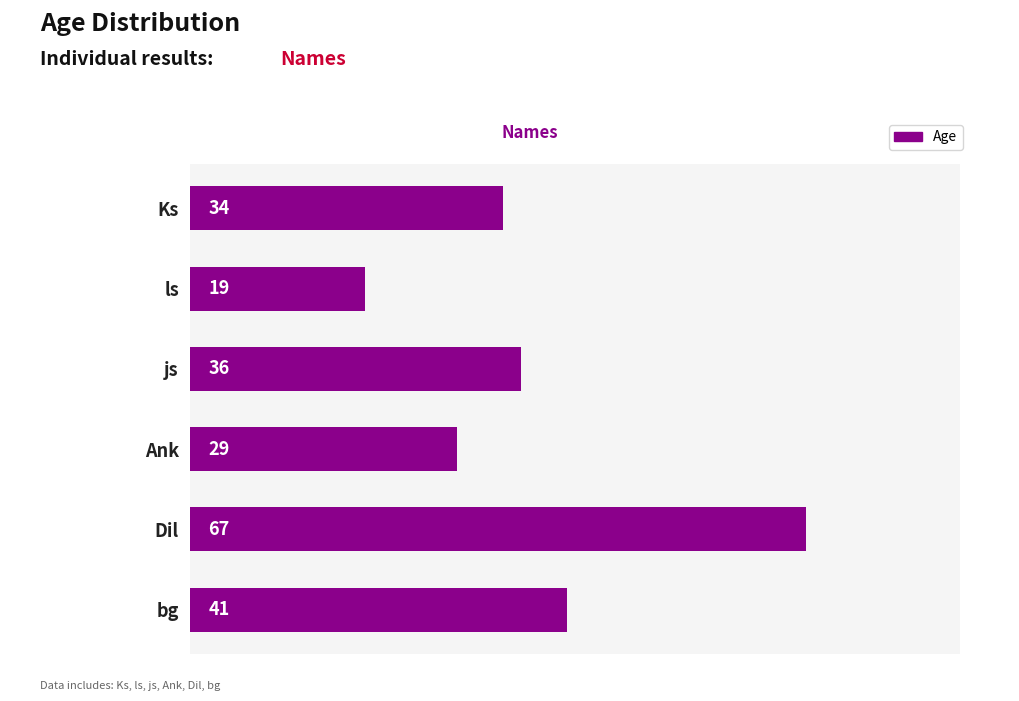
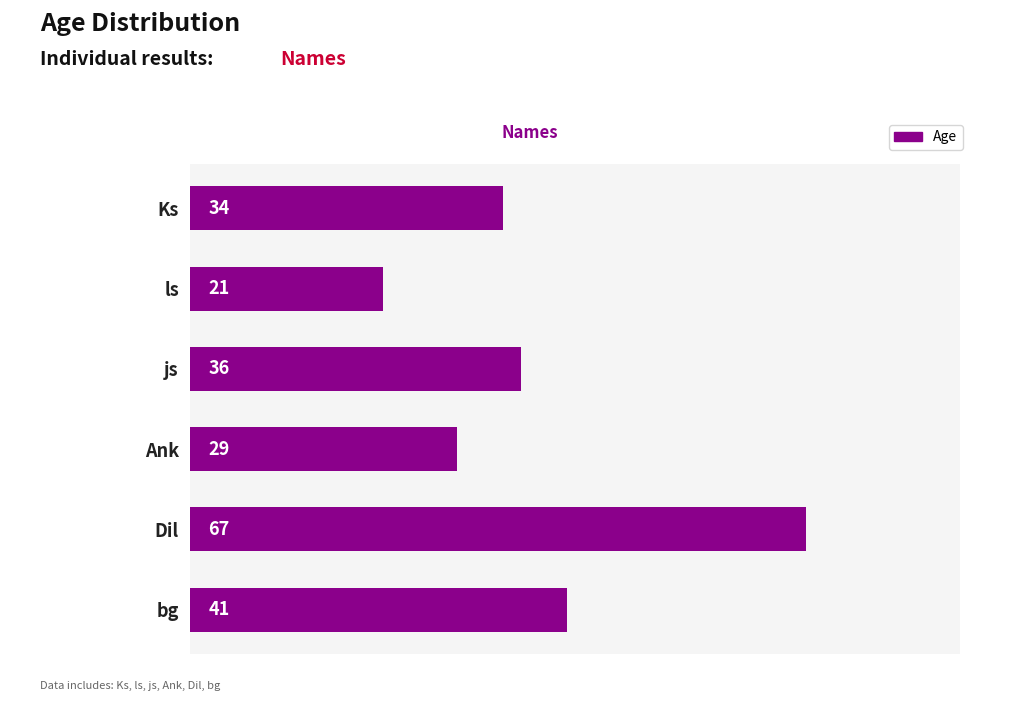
ls: 19 -> 21
